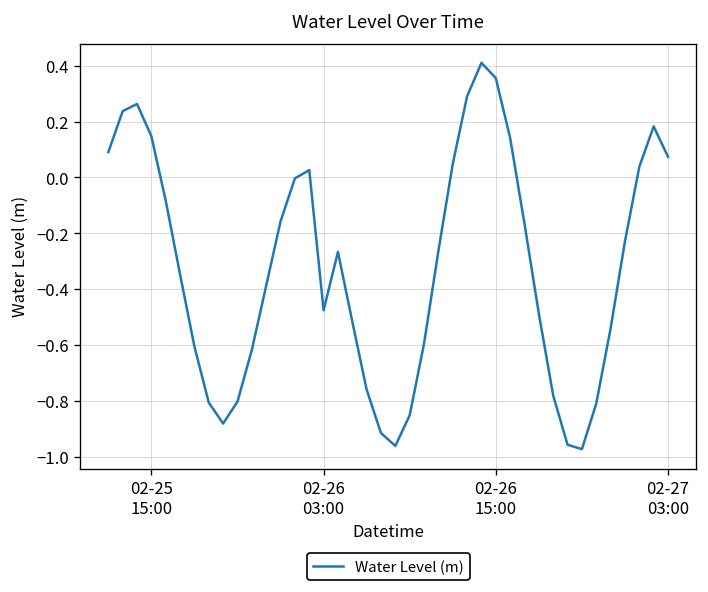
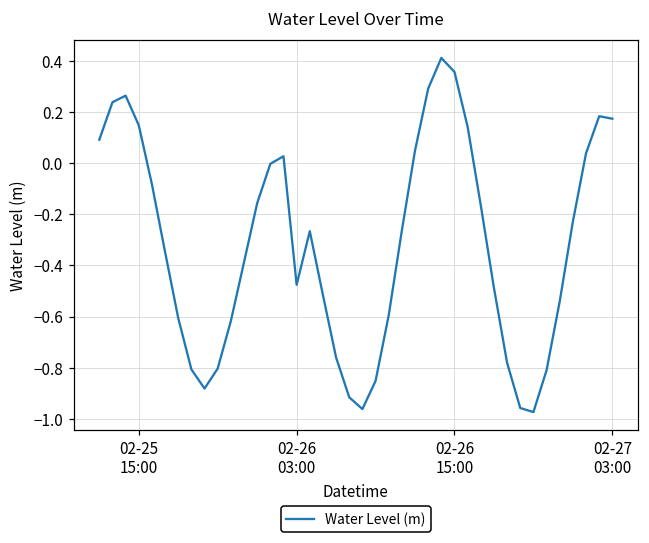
02-27 03:00: 0.07 -> 0.17
